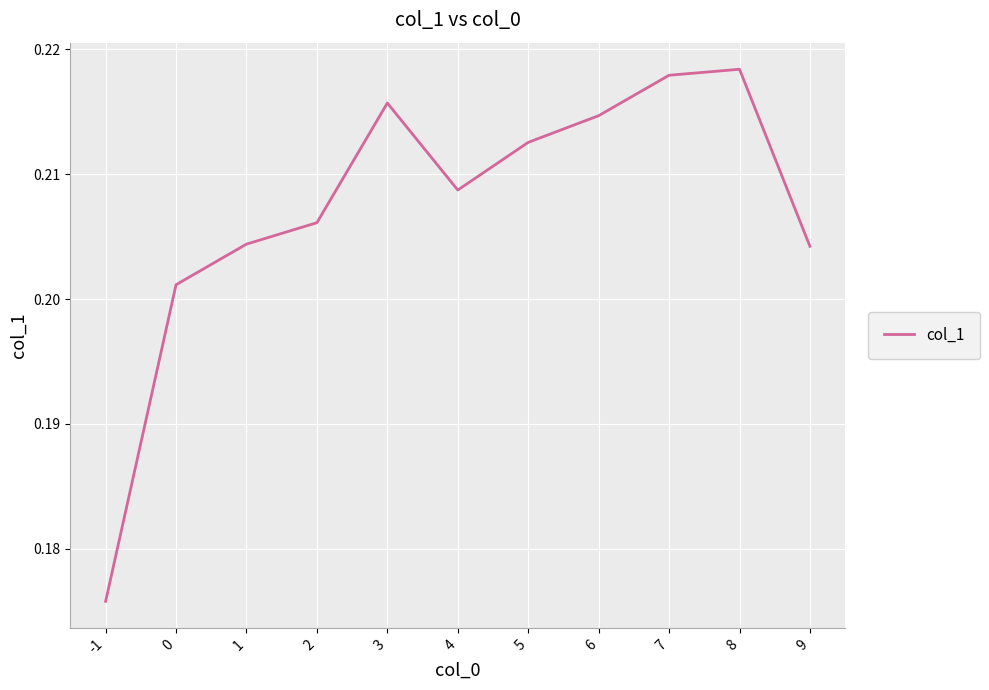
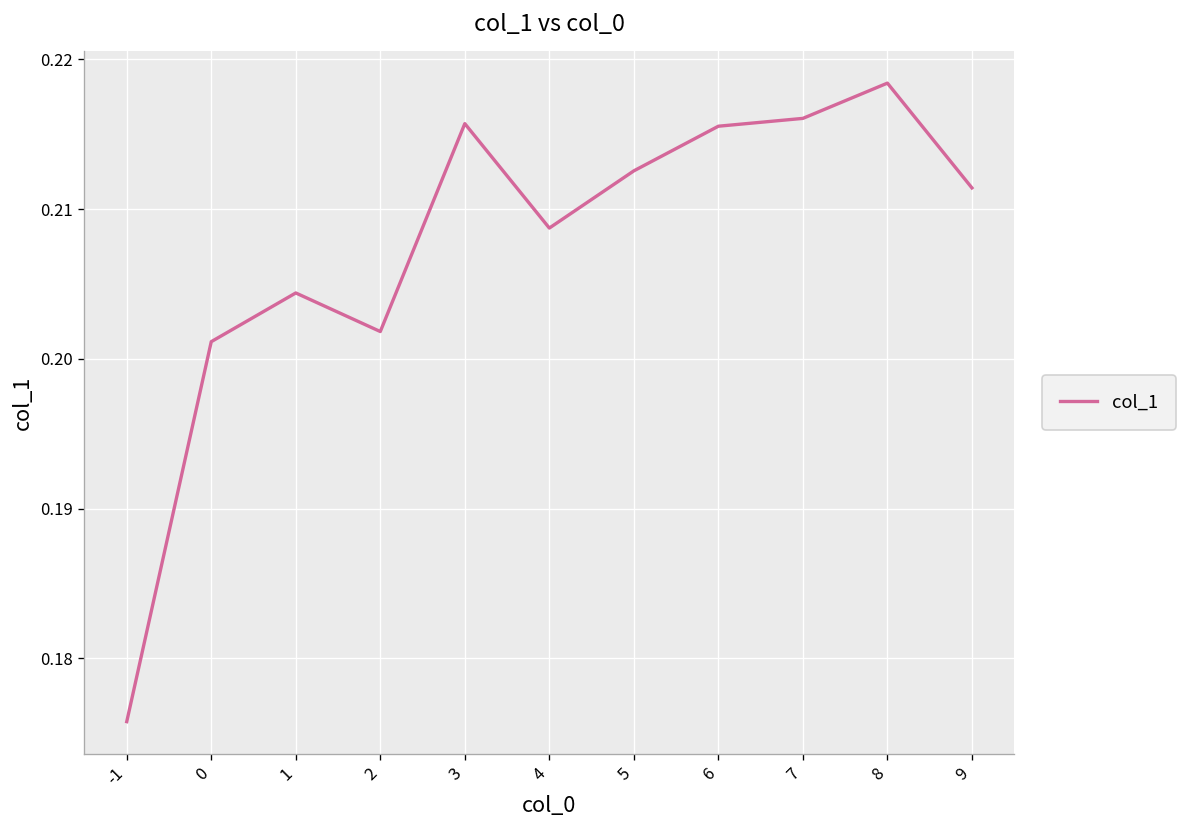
2: 0.2061 -> 0.2018
6: 0.2147 -> 0.2155
7: 0.2179 -> 0.2161
9: 0.2042 -> 0.2114
